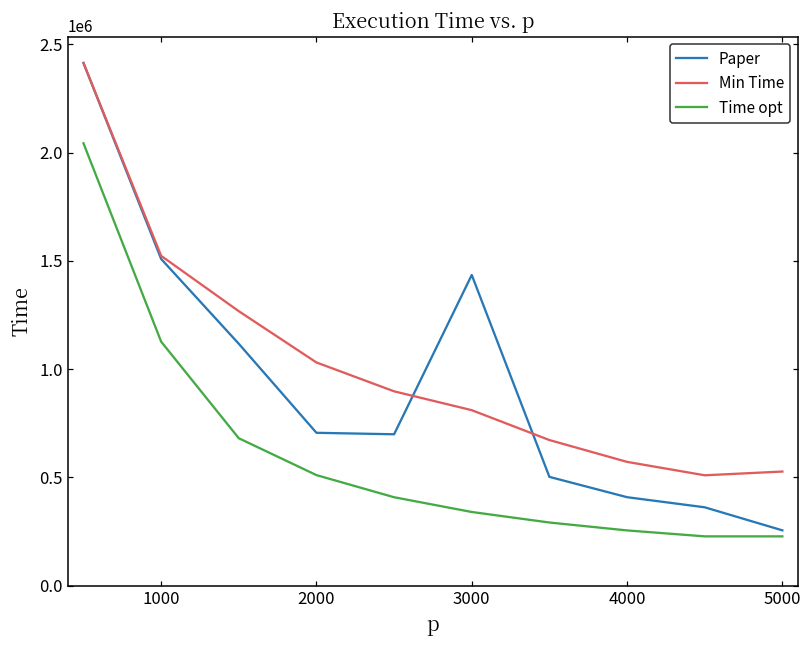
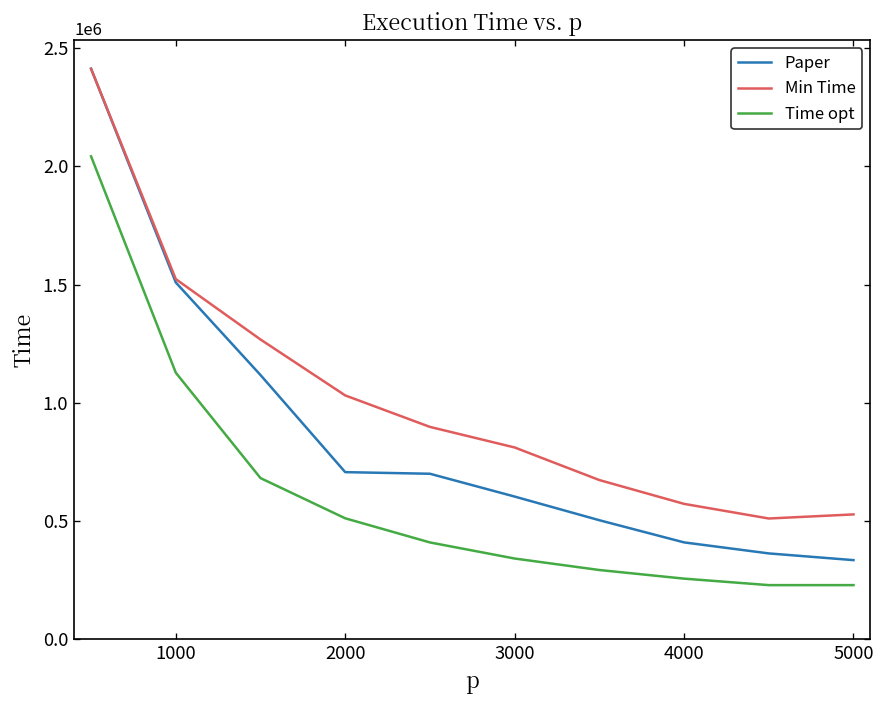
Paper, 3000: 1430000 -> 600000
Paper, 5000: 260000 -> 330000
